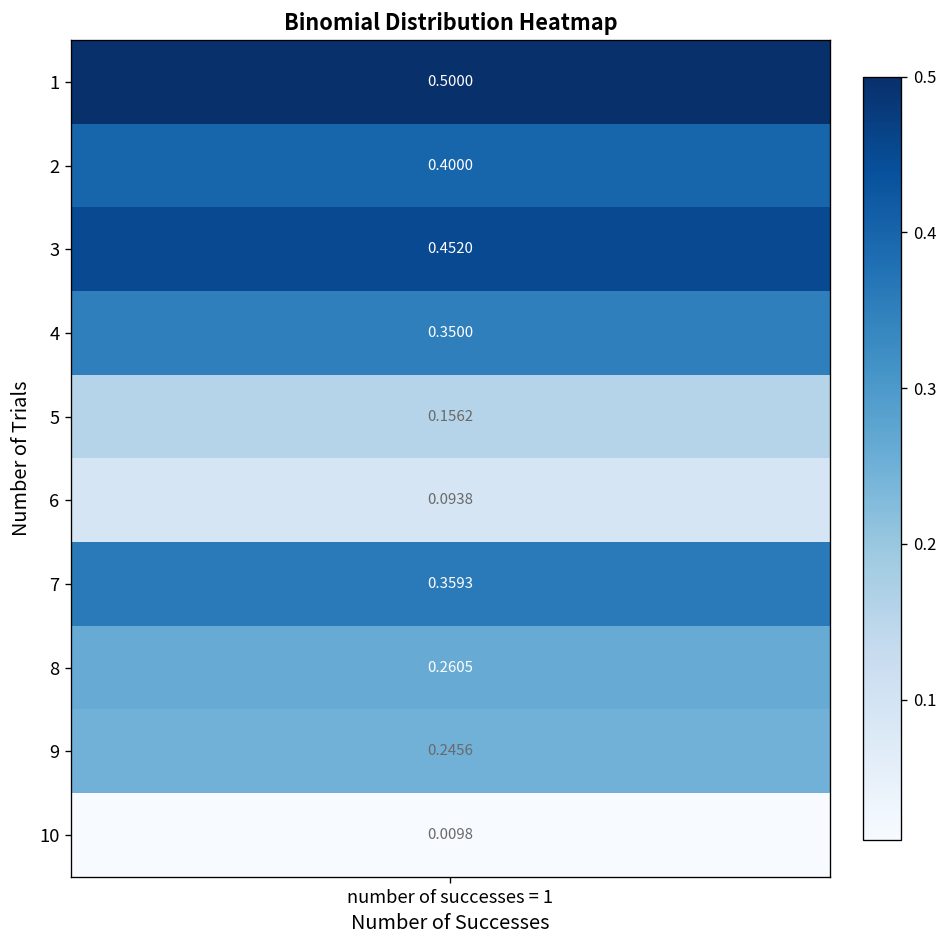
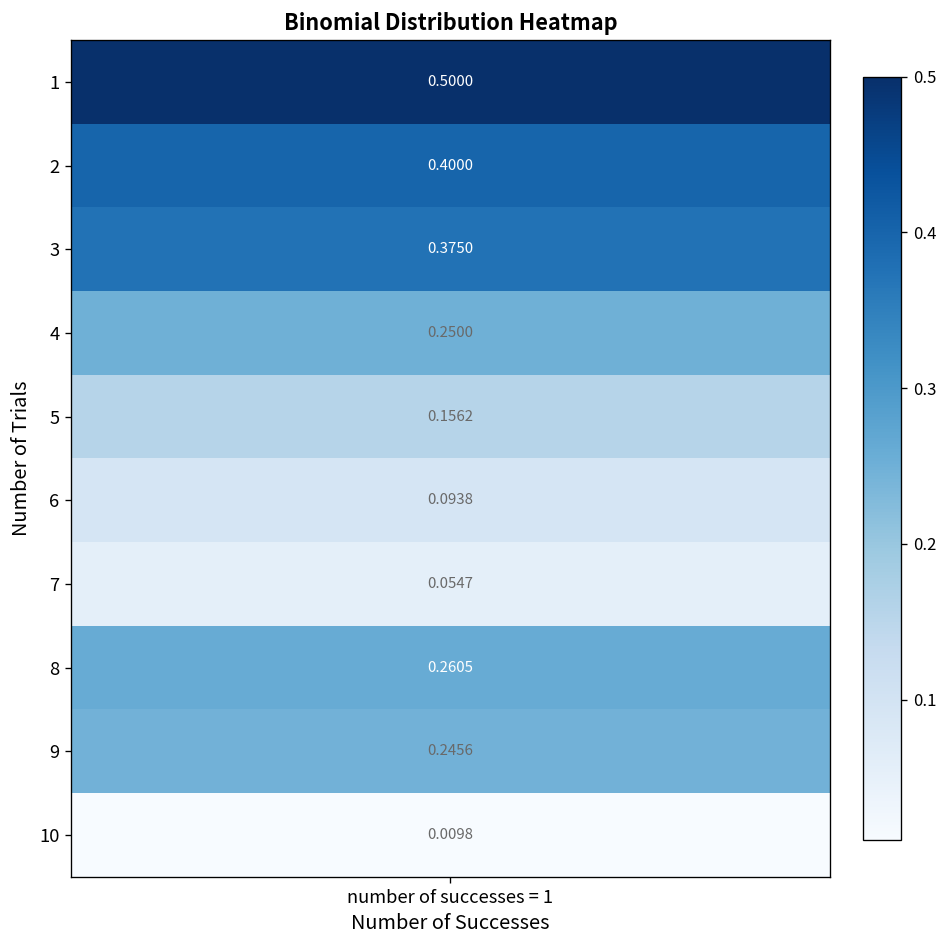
3, number of successes = 1: 0.4520 -> 0.3750
4, number of successes = 1: 0.3500 -> 0.2500
7, number of successes = 1: 0.3593 -> 0.0547
